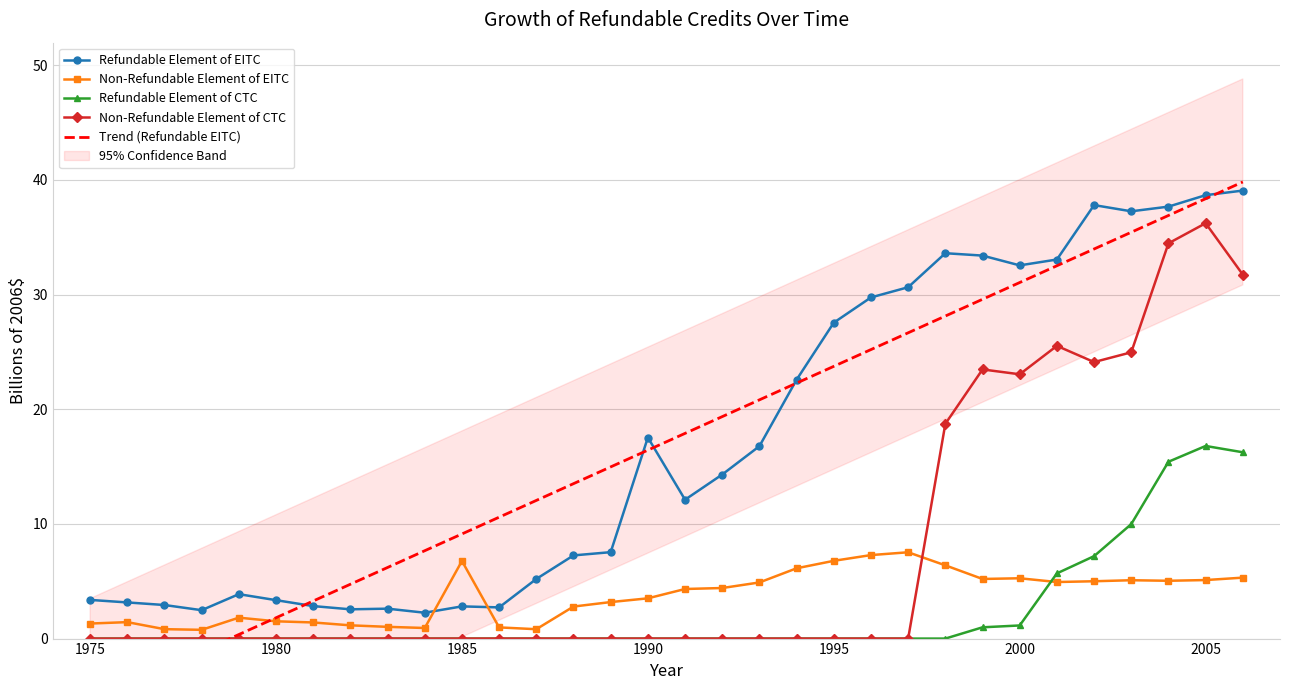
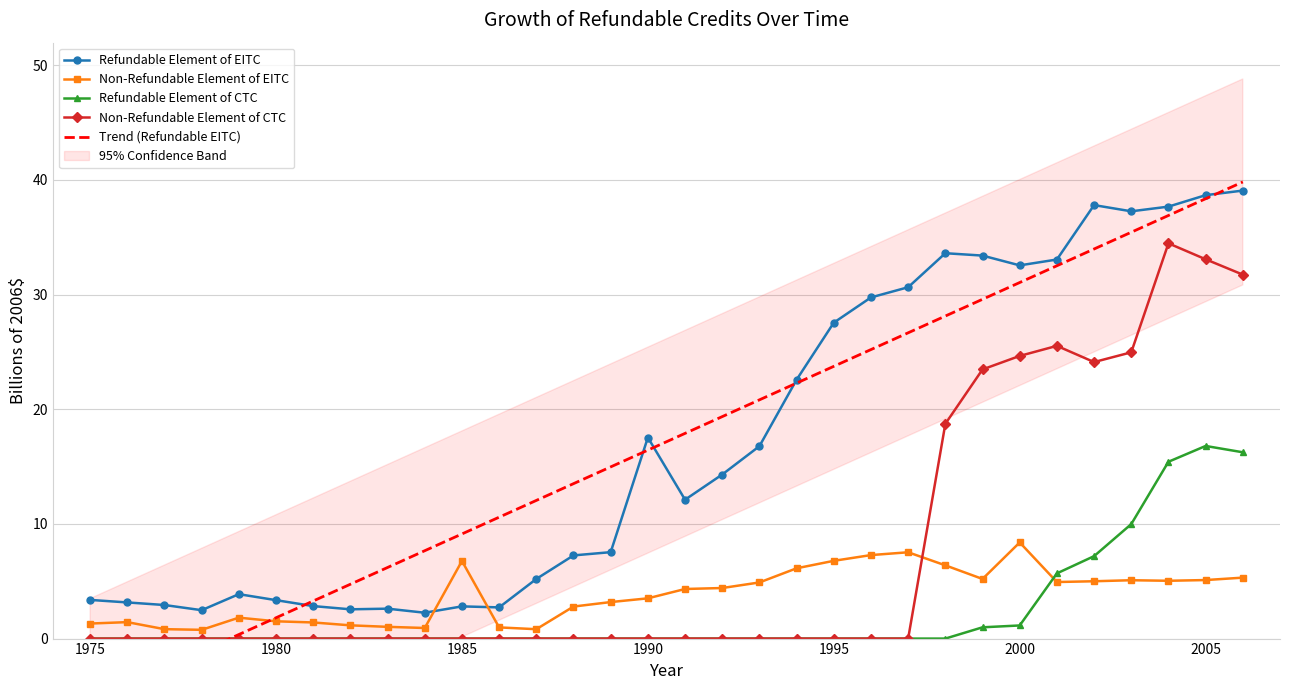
Non-Refundable Element of EITC, 2000: 5.3 -> 8.4
Non-Refundable Element of CTC, 2000: 23.1 -> 24.7
Non-Refundable Element of CTC, 2005: 36.2 -> 33.1
